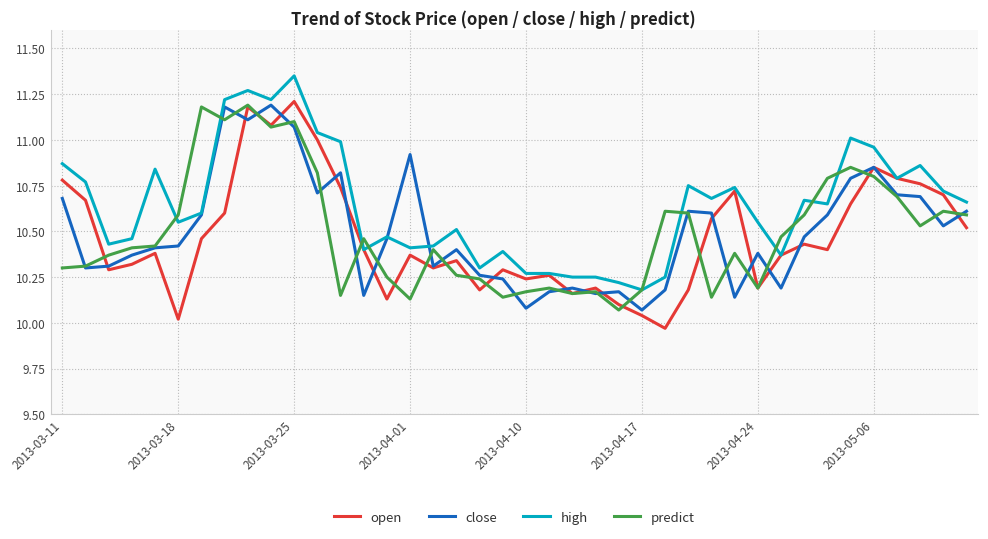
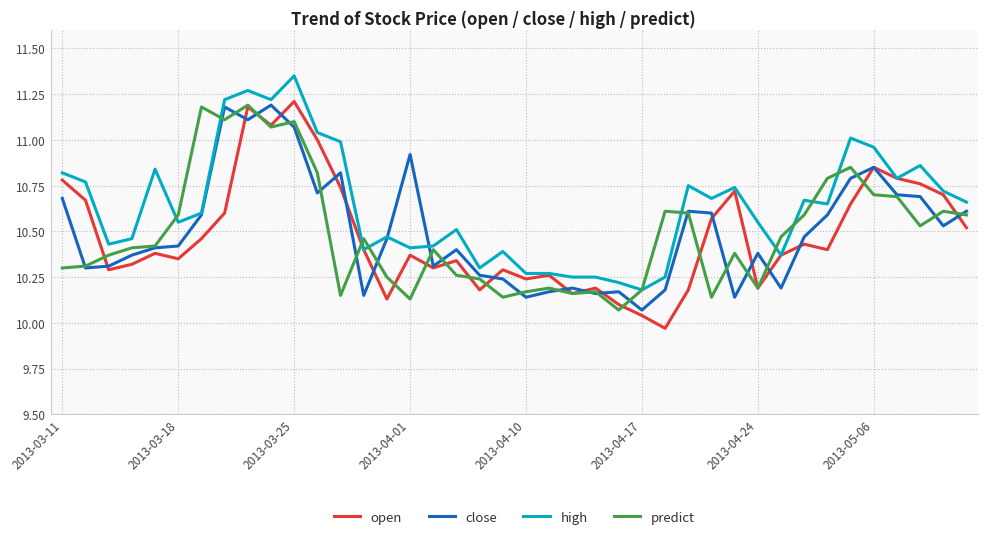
high, 2013-03-11: 10.87 -> 10.82
open, 2013-03-18: 10.02 -> 10.35
close, 2013-04-10: 10.08 -> 10.14
predict, 2013-05-06: 10.8 -> 10.7
